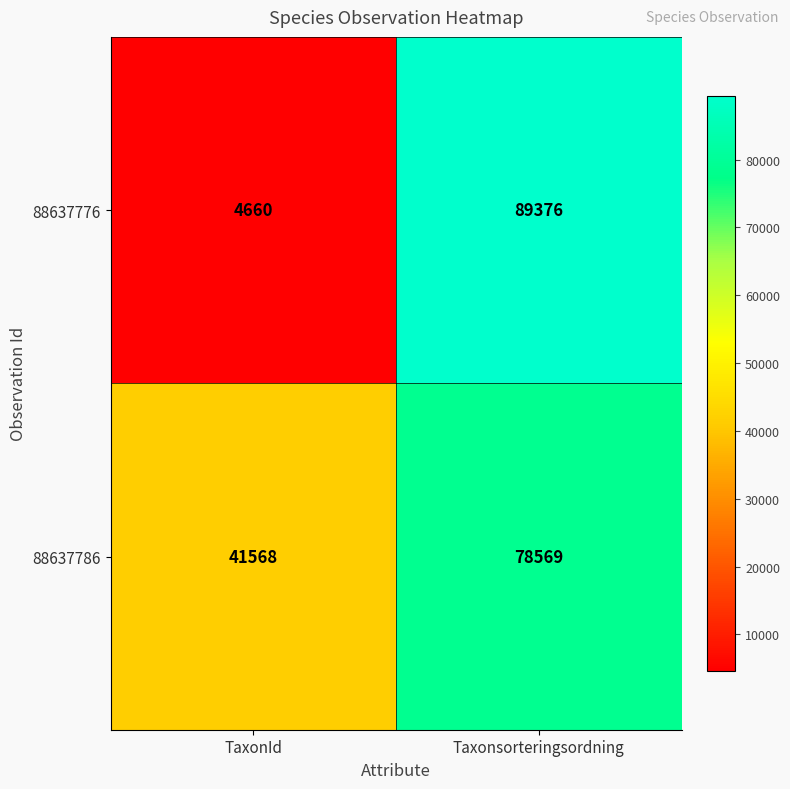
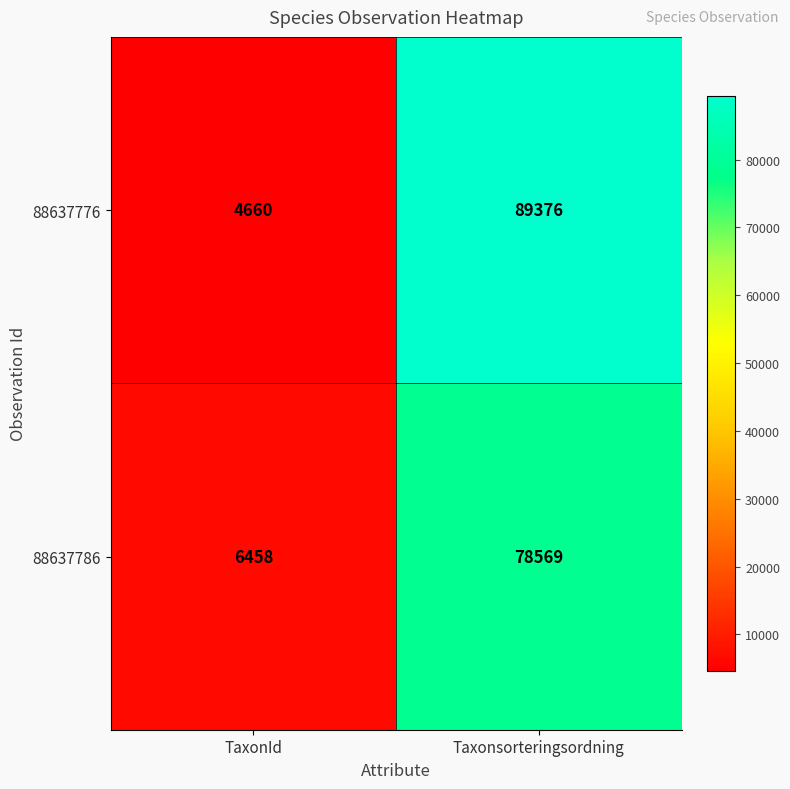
88637786, TaxonId: 41568 -> 6458
